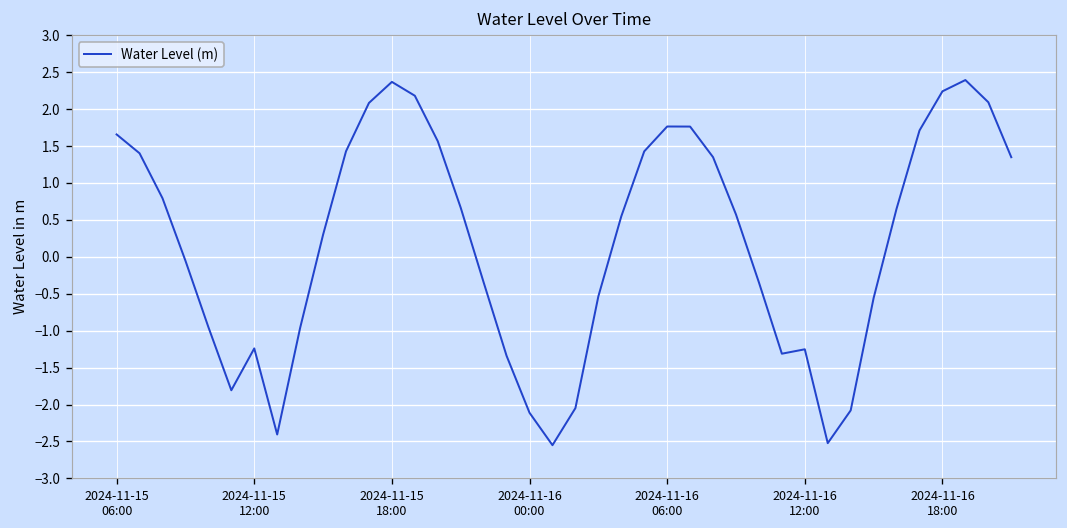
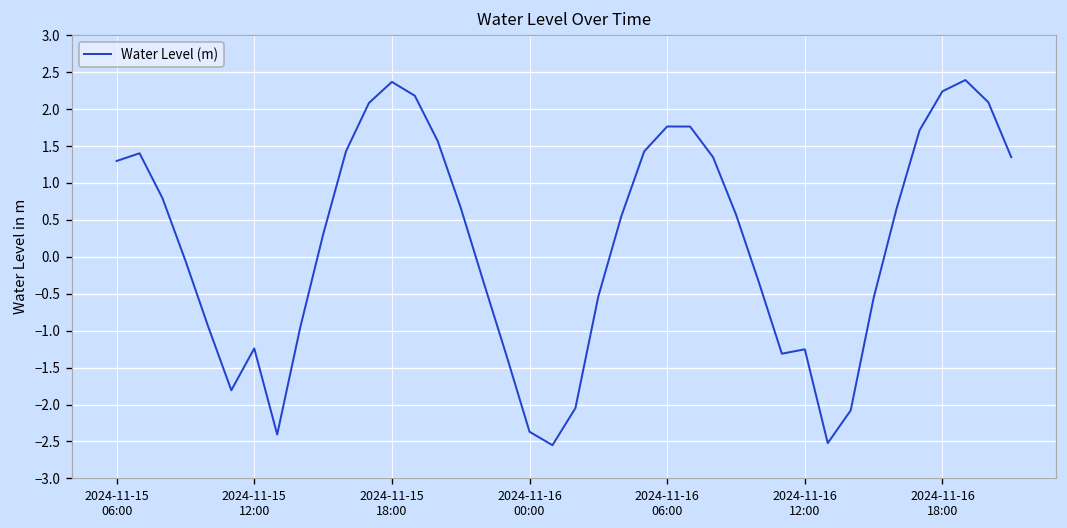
2024-11-15 06:00: 1.7 -> 1.3
2024-11-16 00:00: -2.1 -> -2.4
